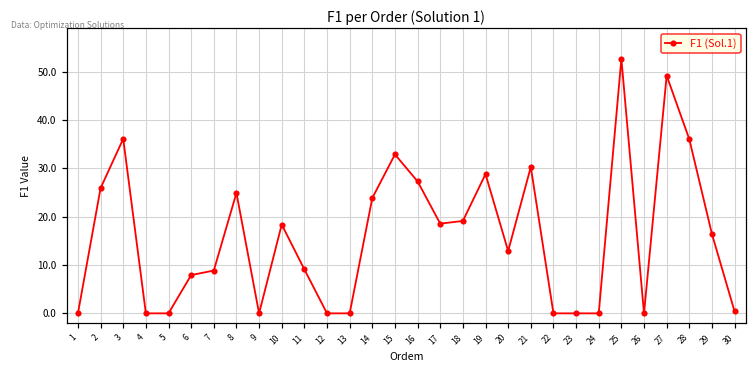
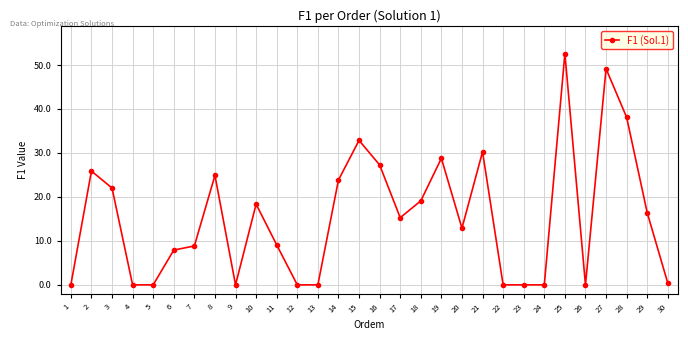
3: 36 -> 22
17: 19 -> 15
28: 36 -> 38
